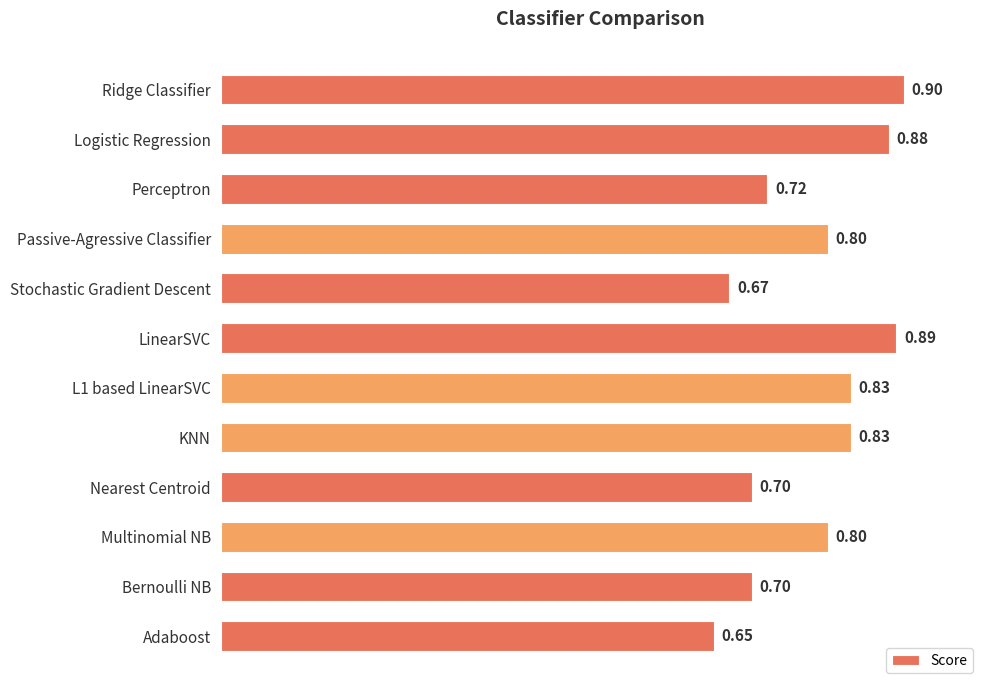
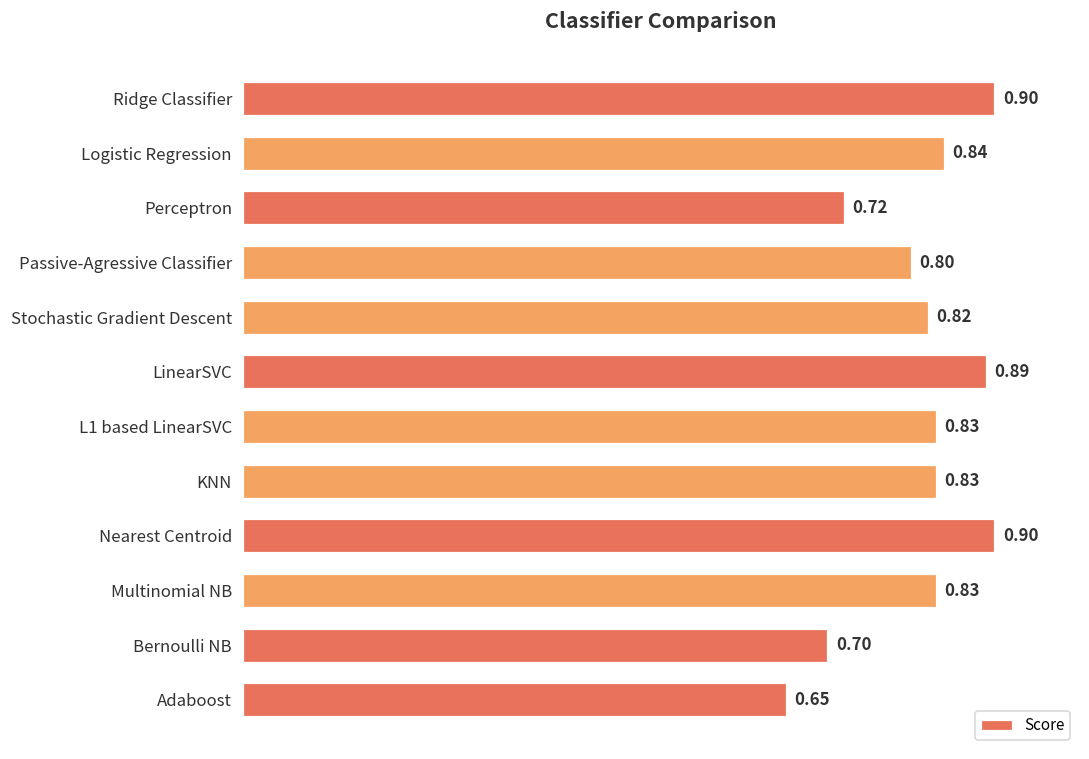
Logistic Regression: 0.88 -> 0.84
Stochastic Gradient Descent: 0.67 -> 0.82
Nearest Centroid: 0.70 -> 0.90
Multinomial NB: 0.80 -> 0.83
